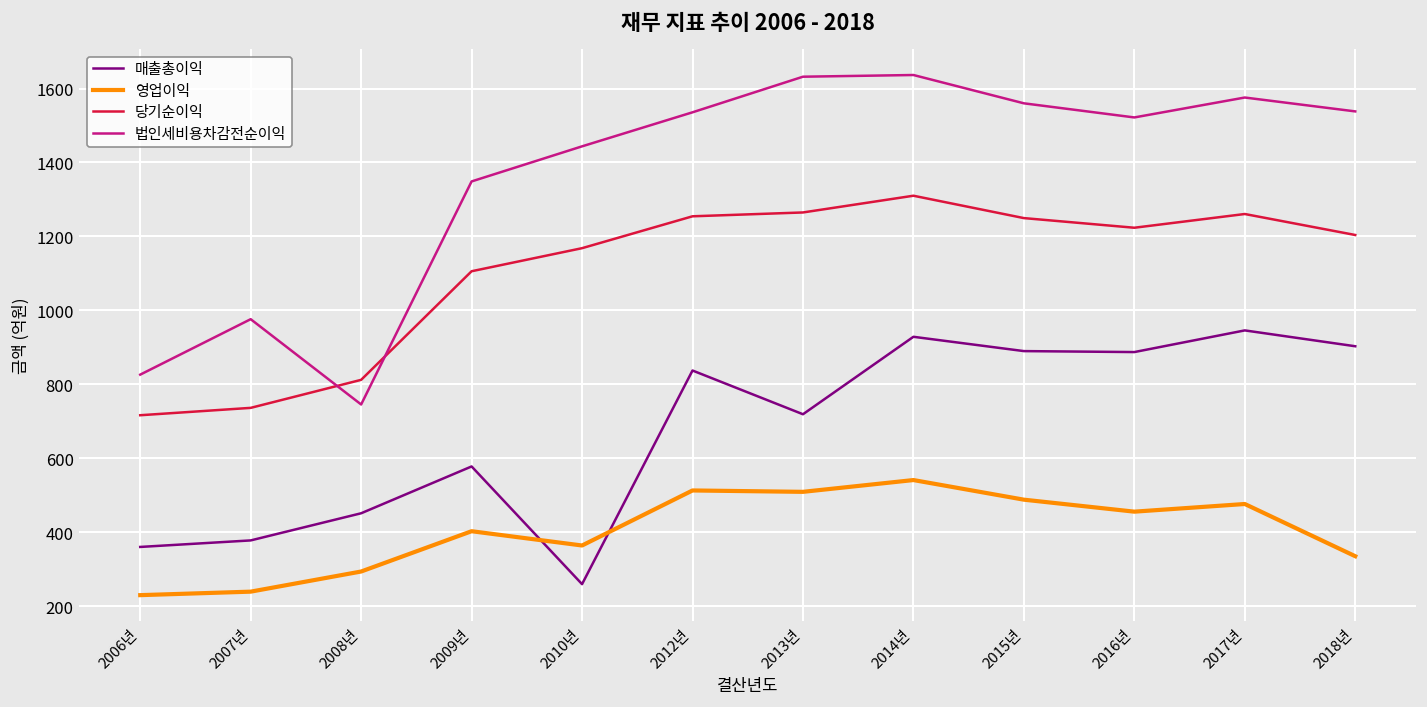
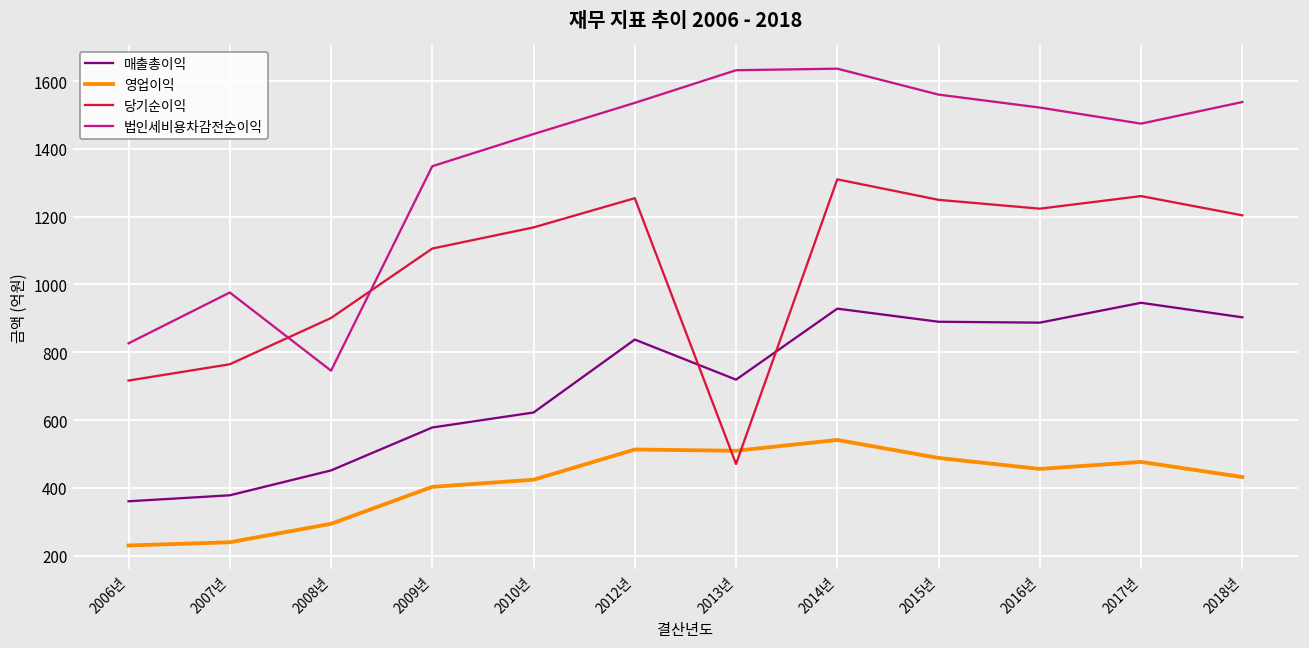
당기순이익, 2007년: 740 -> 760
당기순이익, 2008년: 810 -> 900
매출총이익, 2010년: 260 -> 620
영업이익, 2010년: 360 -> 420
당기순이익, 2013년: 1260 -> 470
법인세비용차감전순이익, 2017년: 1580 -> 1470
영업이익, 2018년: 340 -> 430
